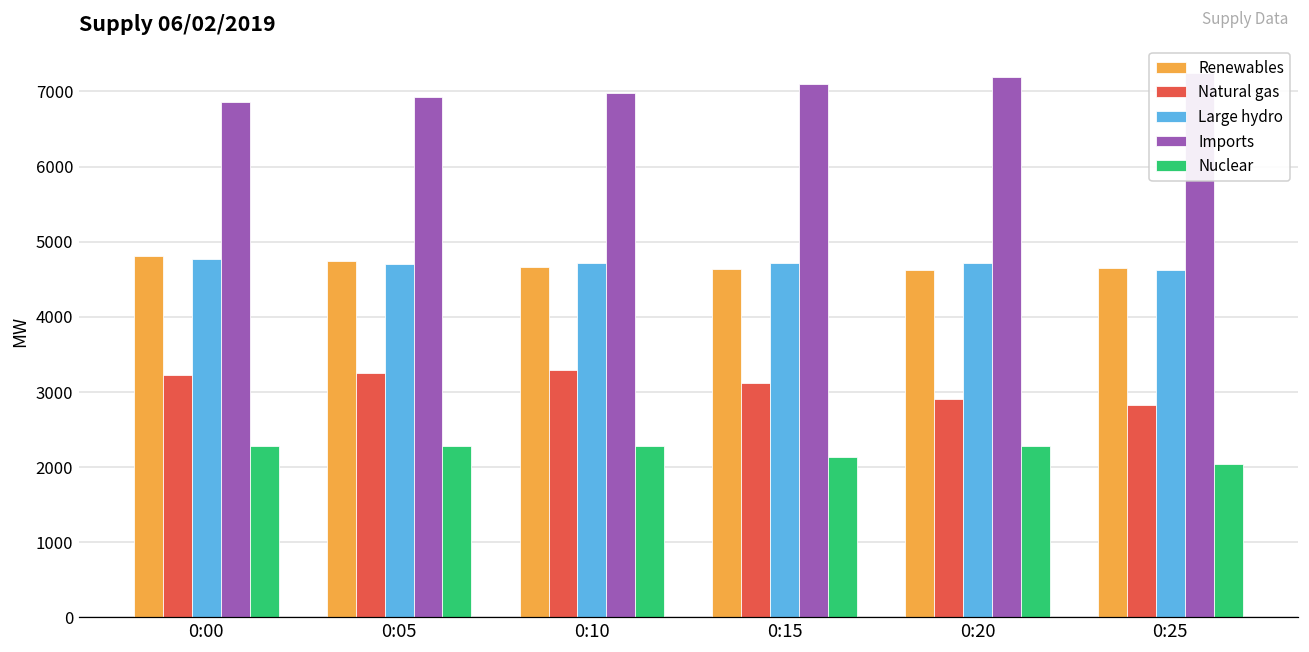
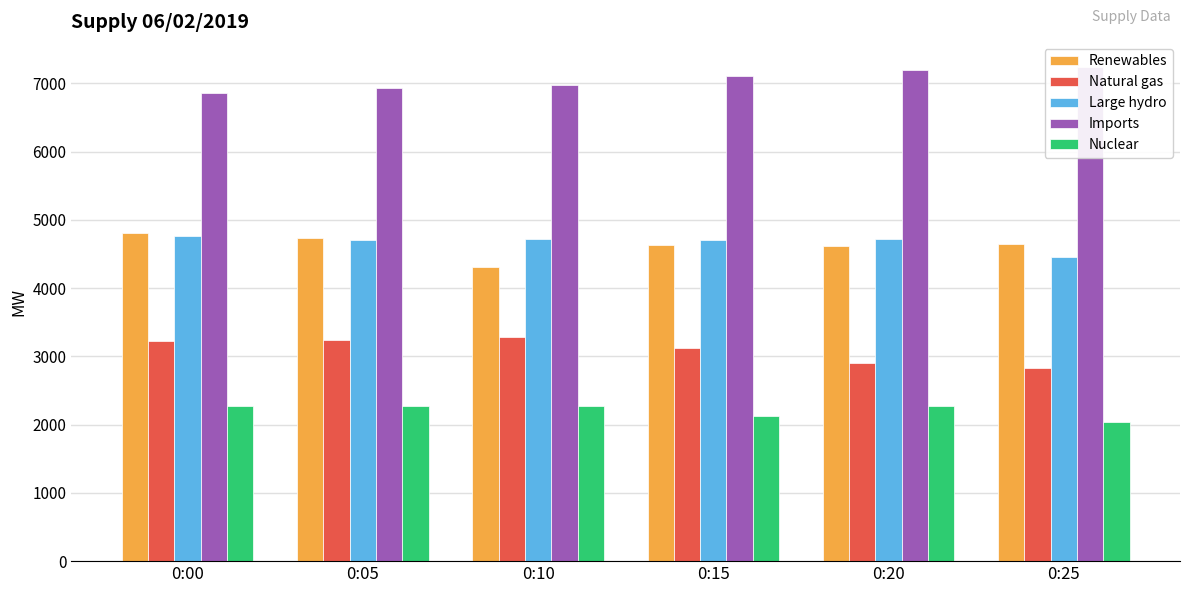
Renewables, 0:10: 4700 -> 4300
Large hydro, 0:25: 4600 -> 4500
